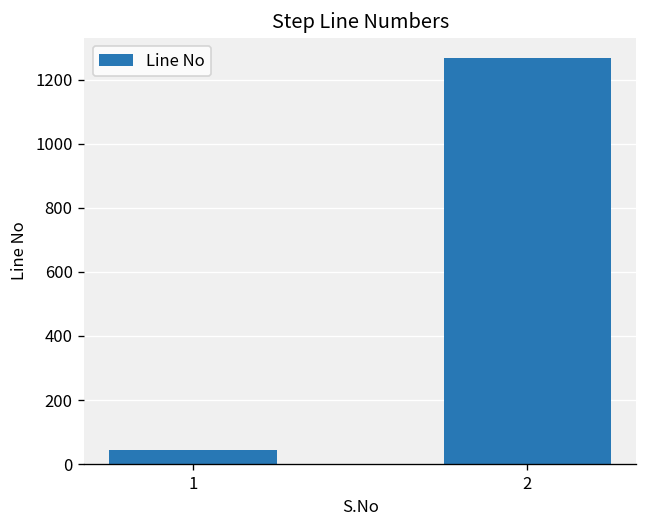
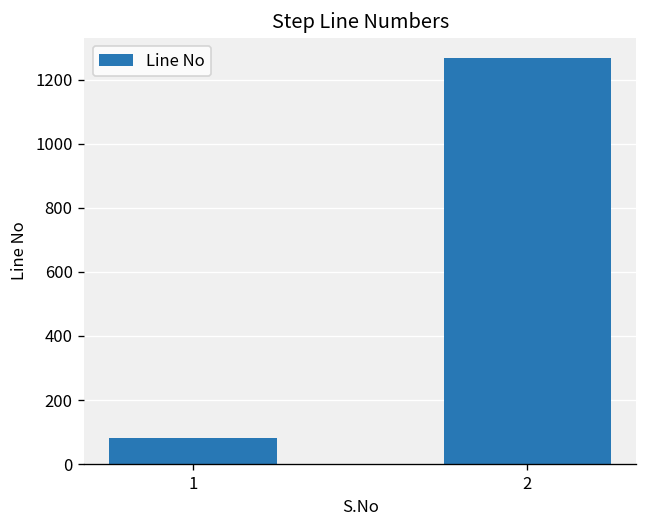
1: 50 -> 80
